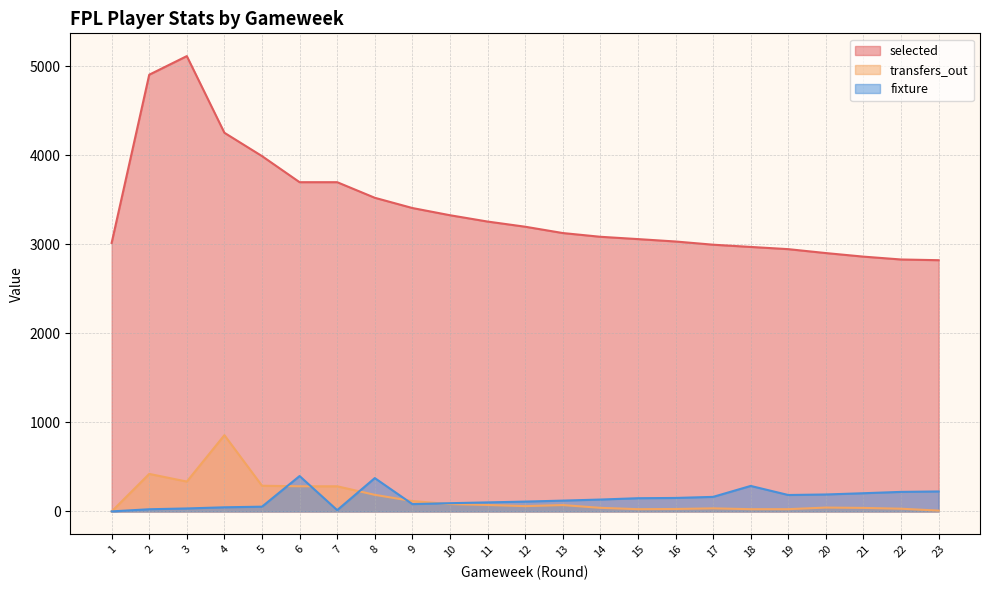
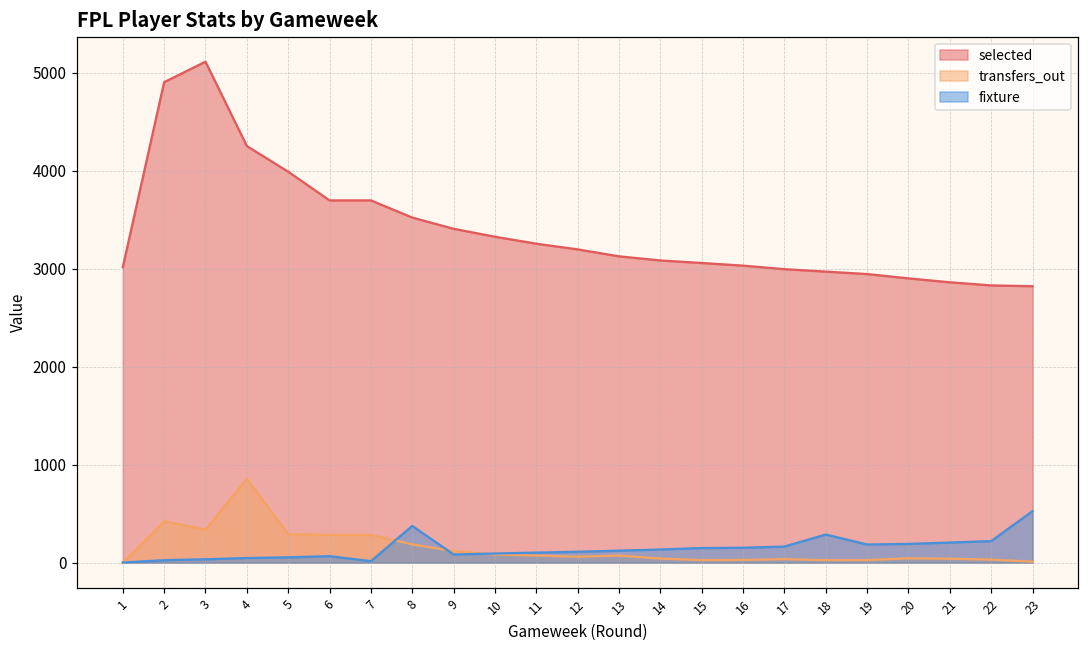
fixture, 6: 400 -> 100
fixture, 23: 200 -> 500
